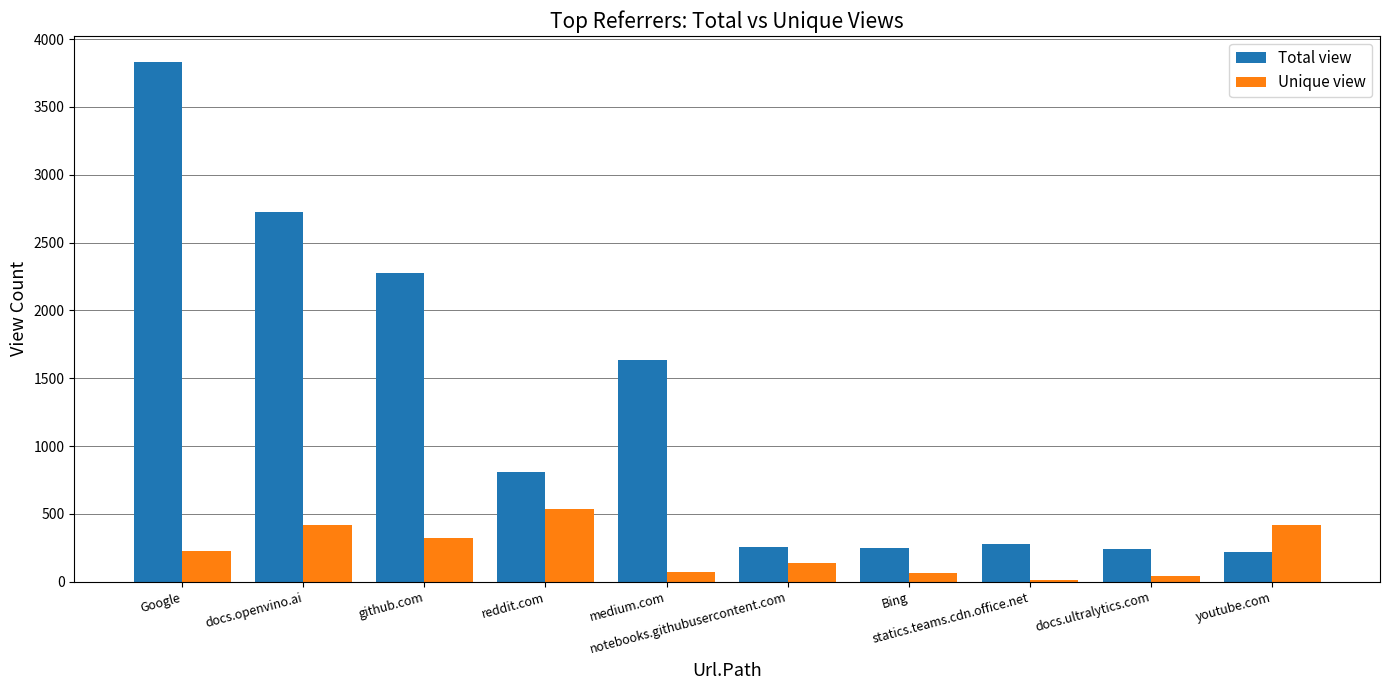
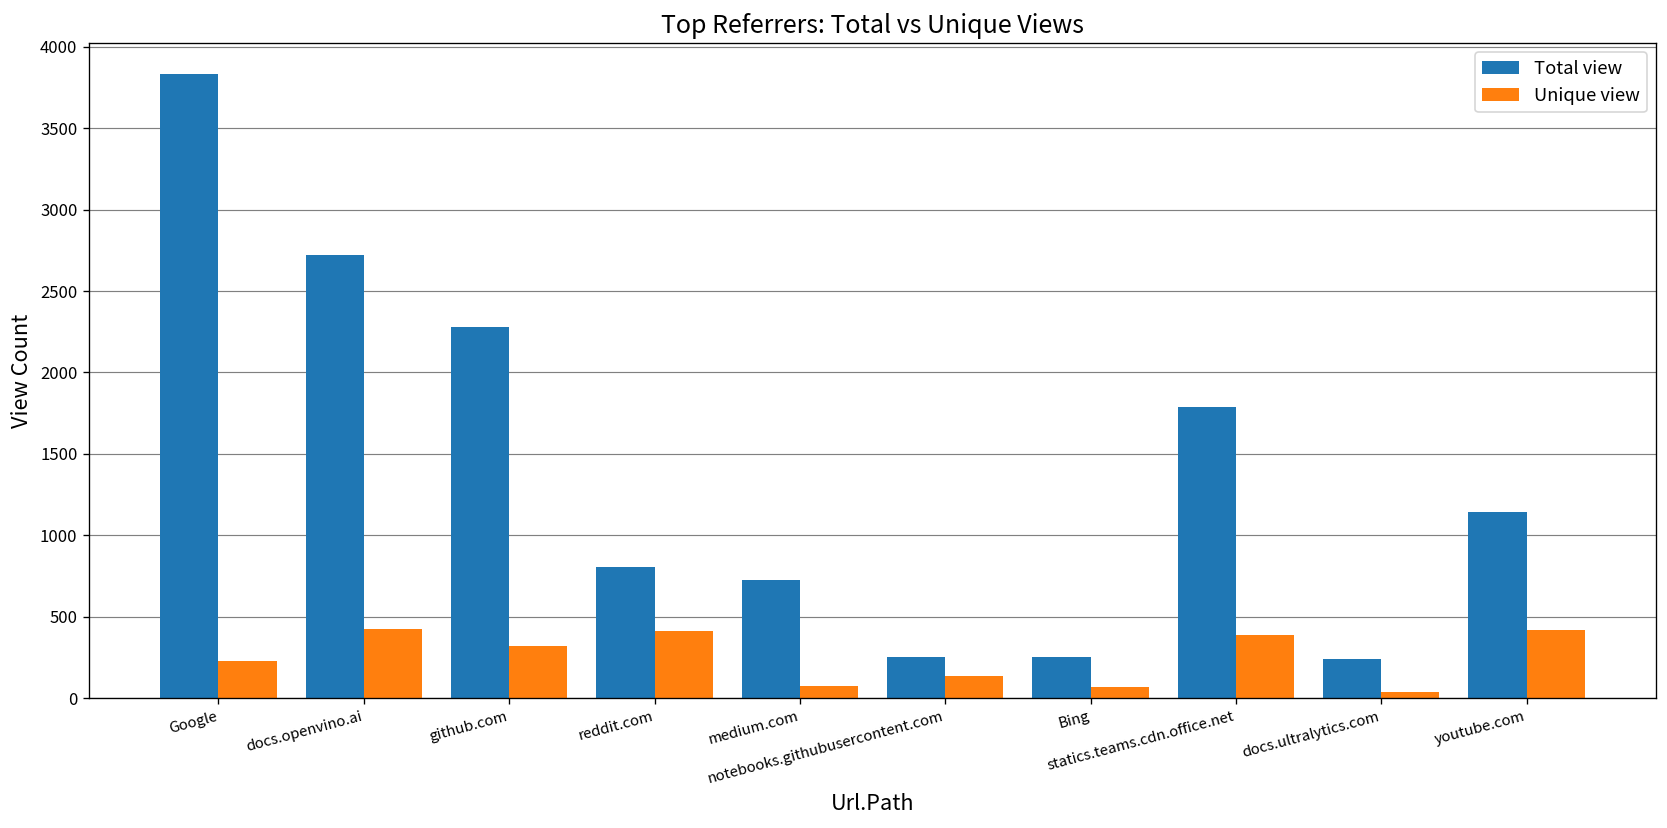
Unique view, reddit.com: 540 -> 410
Total view, medium.com: 1640 -> 730
Total view, statics.teams.cdn.office.net: 280 -> 1790
Unique view, statics.teams.cdn.office.net: 20 -> 390
Total view, youtube.com: 220 -> 1140
